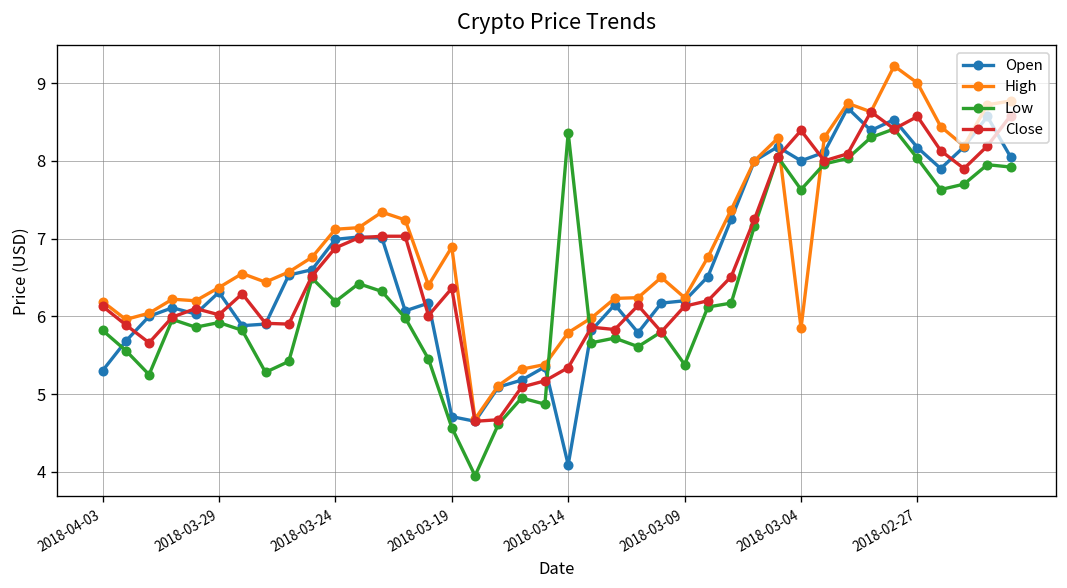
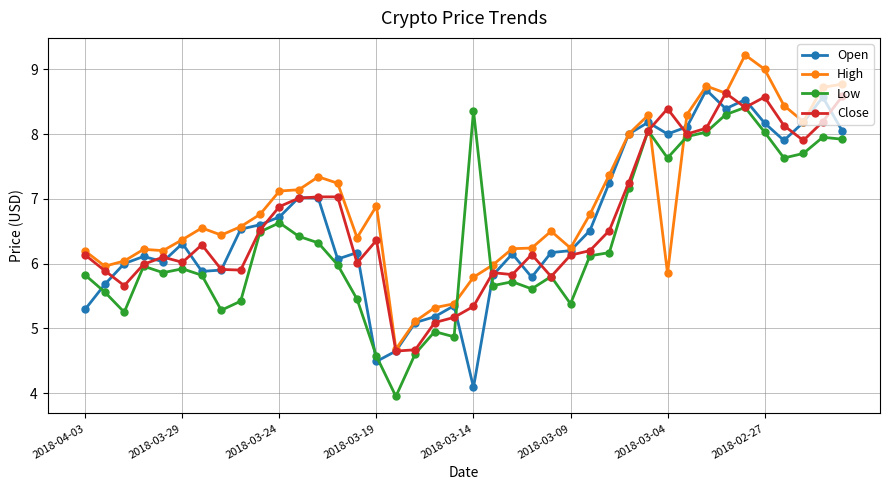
Open, 2018-03-24: 7.0 -> 6.7
Low, 2018-03-24: 6.2 -> 6.6
Open, 2018-03-19: 4.7 -> 4.5
